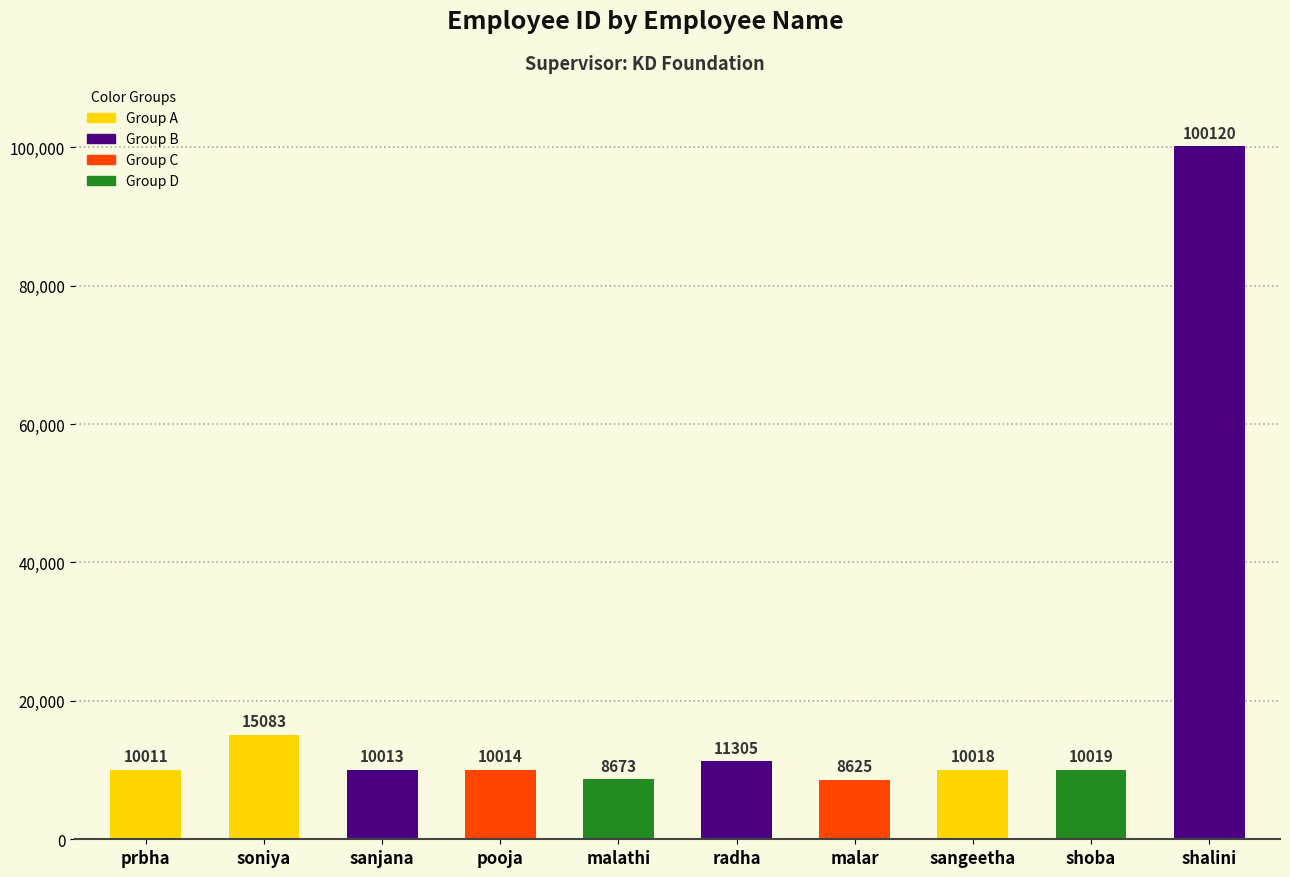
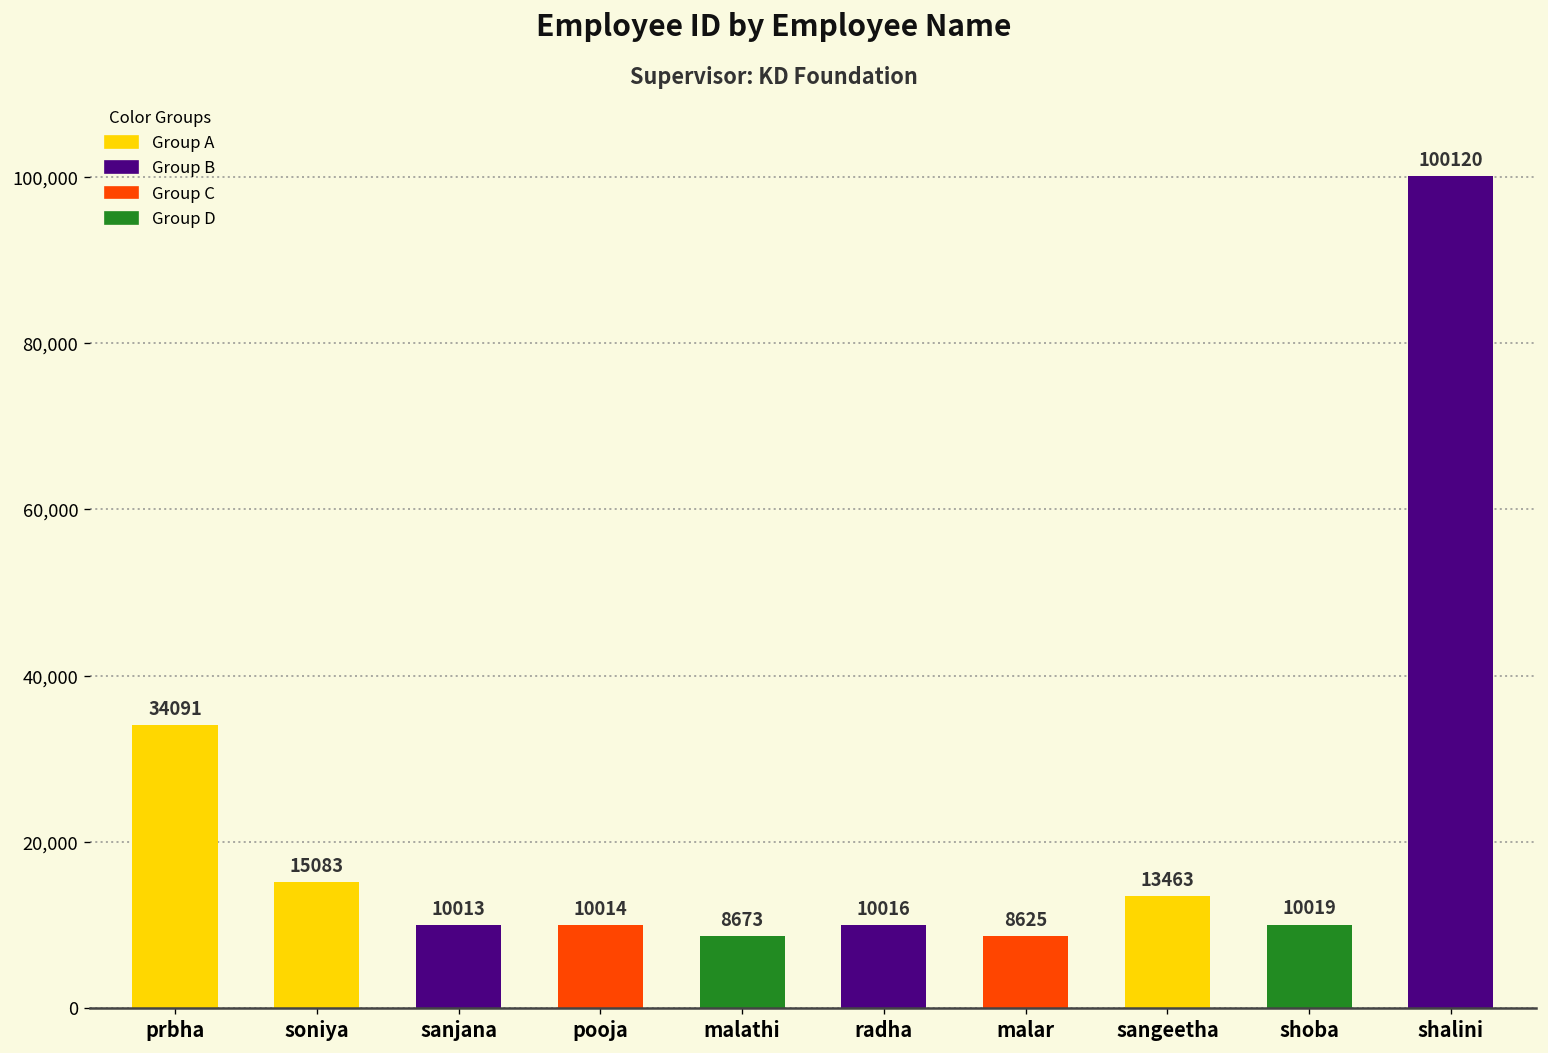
prbha: 10011 -> 34091
radha: 11305 -> 10016
sangeetha: 10018 -> 13463
